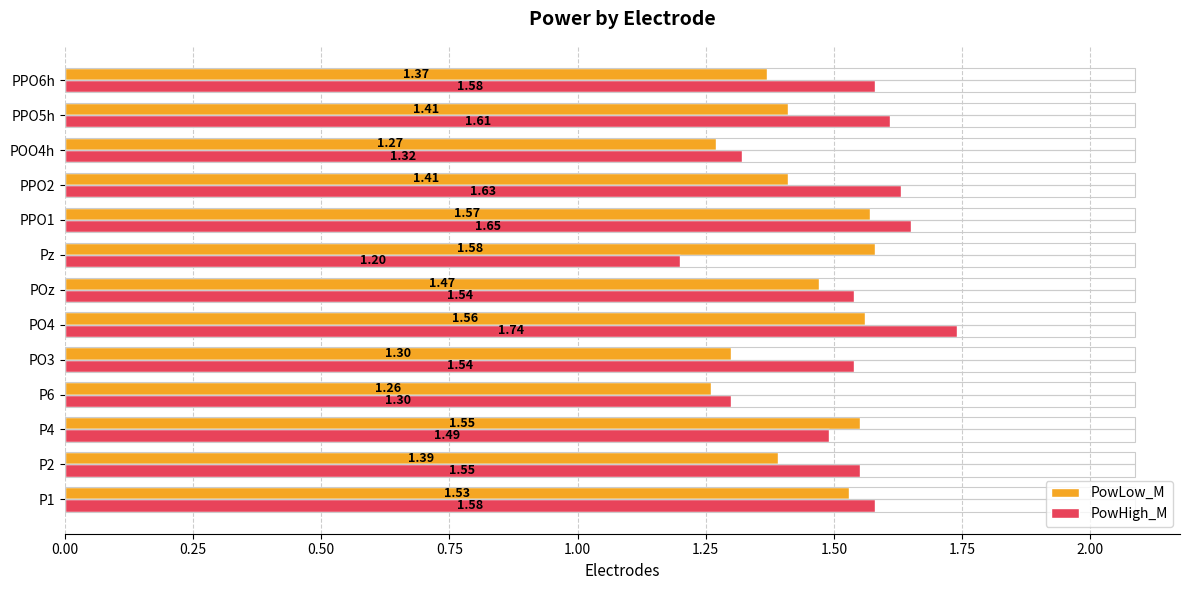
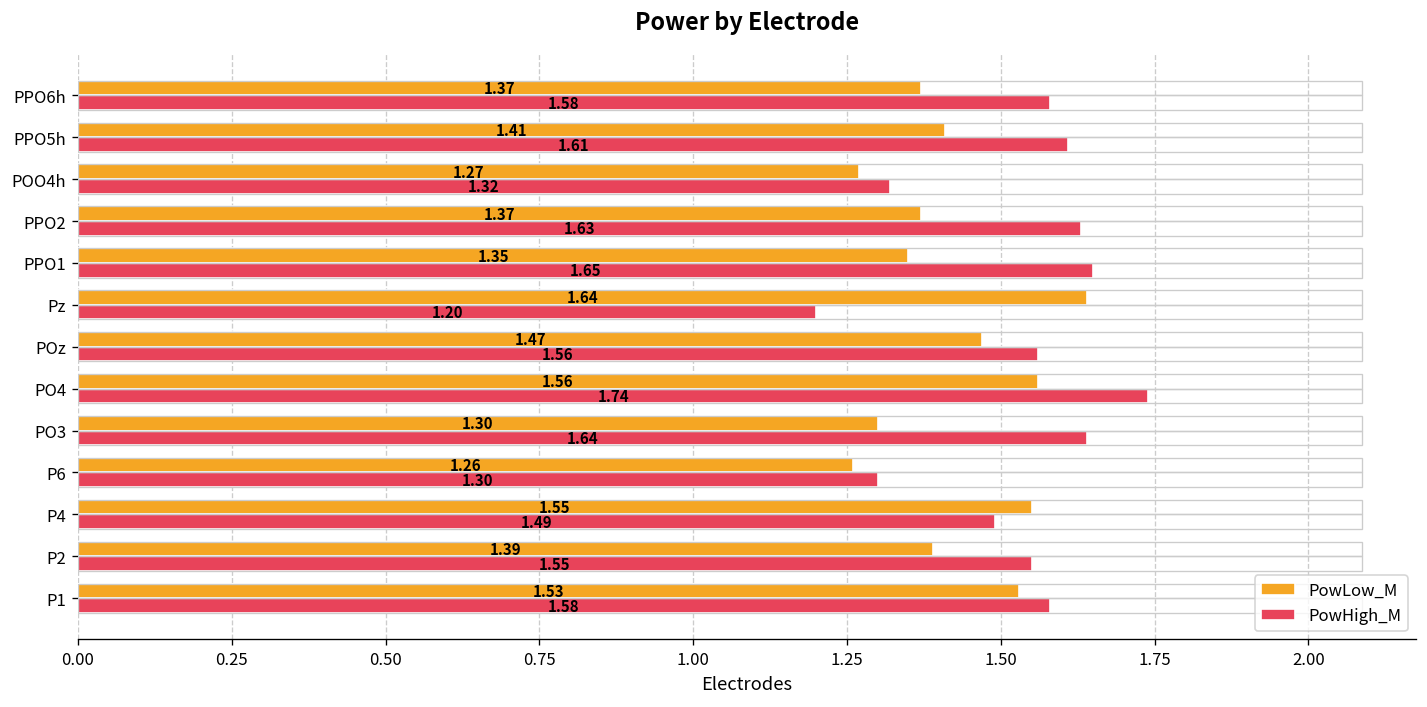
PowLow_M, PPO2: 1.41 -> 1.37
PowLow_M, PPO1: 1.57 -> 1.35
PowLow_M, Pz: 1.58 -> 1.64
PowHigh_M, POz: 1.54 -> 1.56
PowHigh_M, PO3: 1.54 -> 1.64
